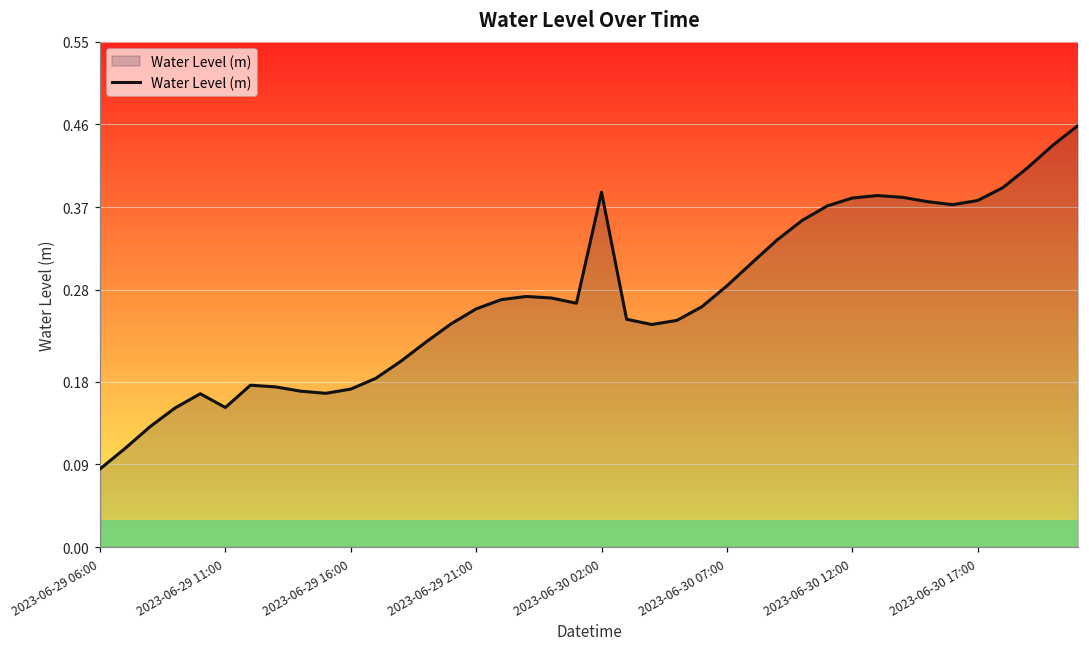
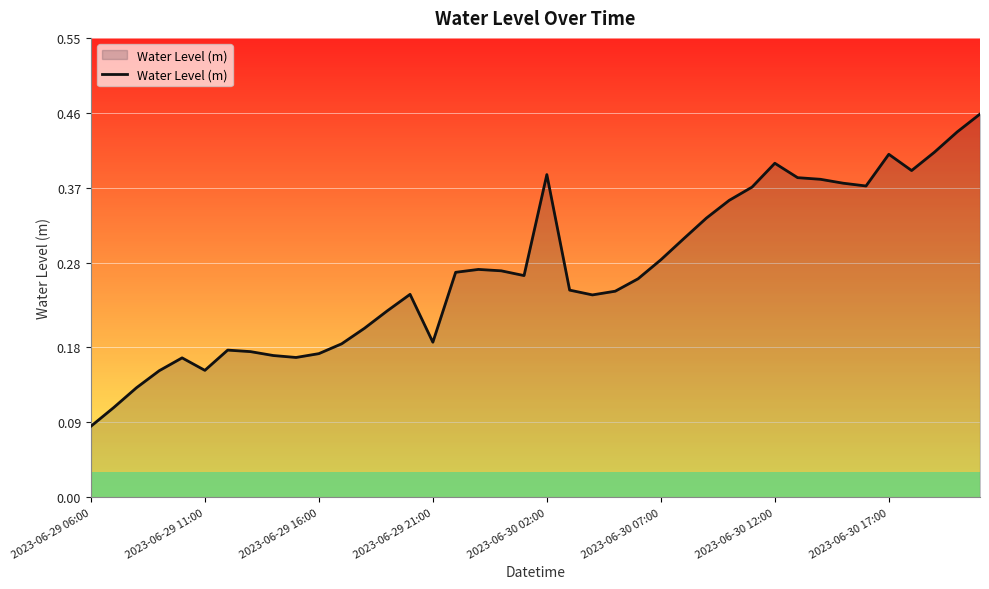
2023-06-29 21:00: 0.26 -> 0.19
2023-06-30 12:00: 0.38 -> 0.40
2023-06-30 17:00: 0.38 -> 0.41
